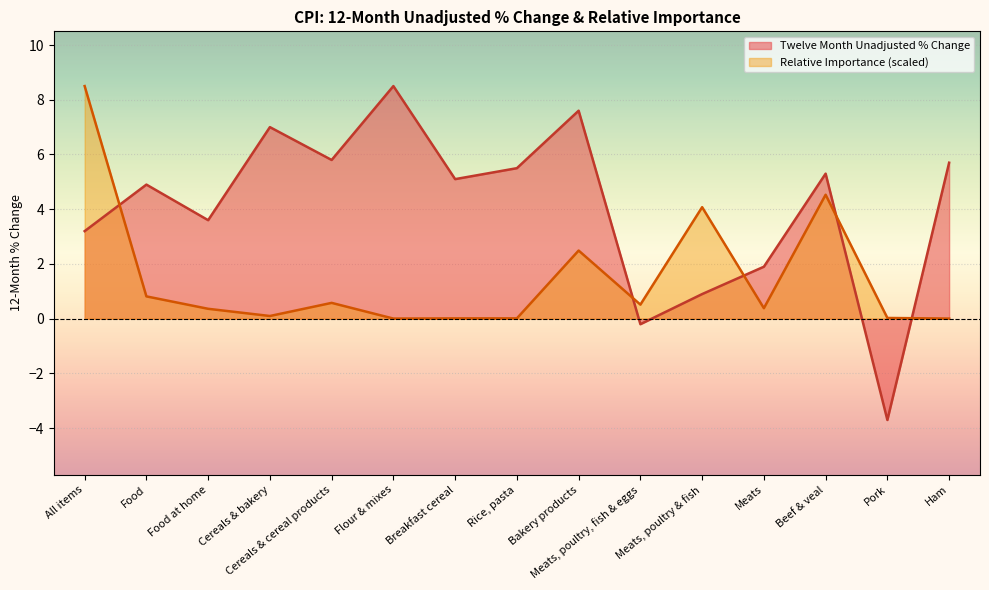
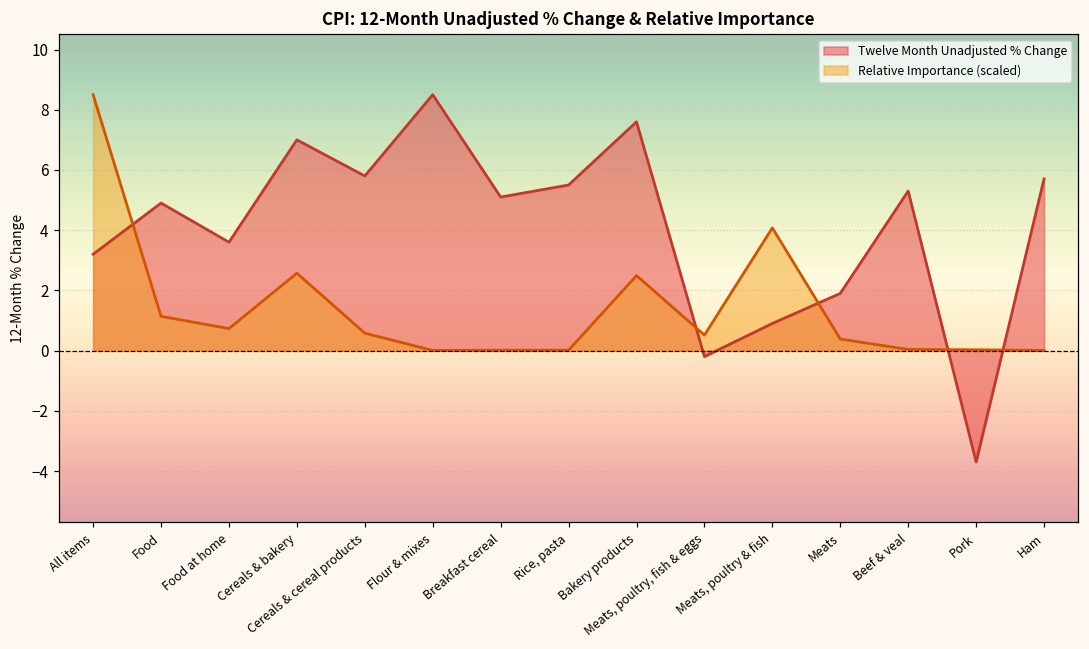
Relative Importance (scaled), Food: 0.8 -> 1.1
Relative Importance (scaled), Food at home: 0.4 -> 0.7
Relative Importance (scaled), Cereals & bakery: 0.1 -> 2.6
Relative Importance (scaled), Beef & veal: 4.5 -> 0.0
